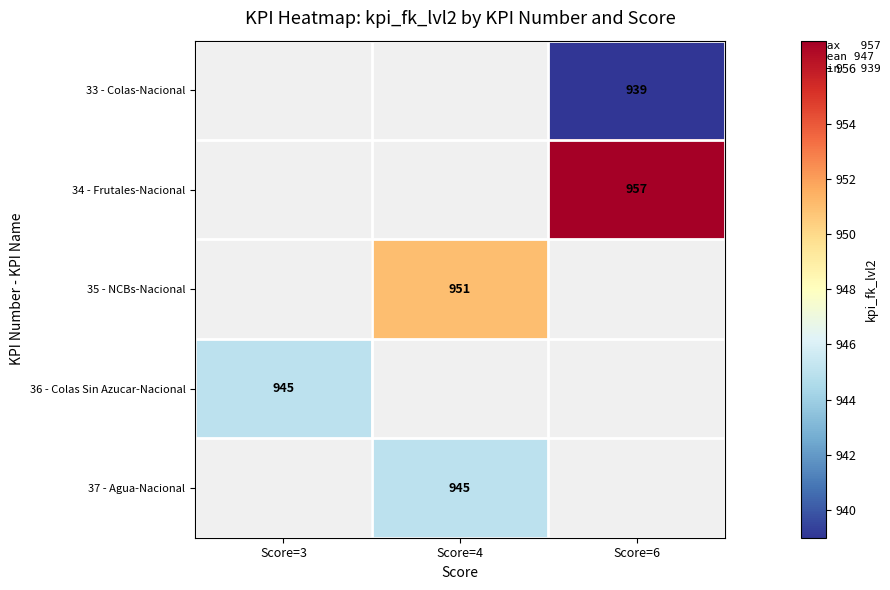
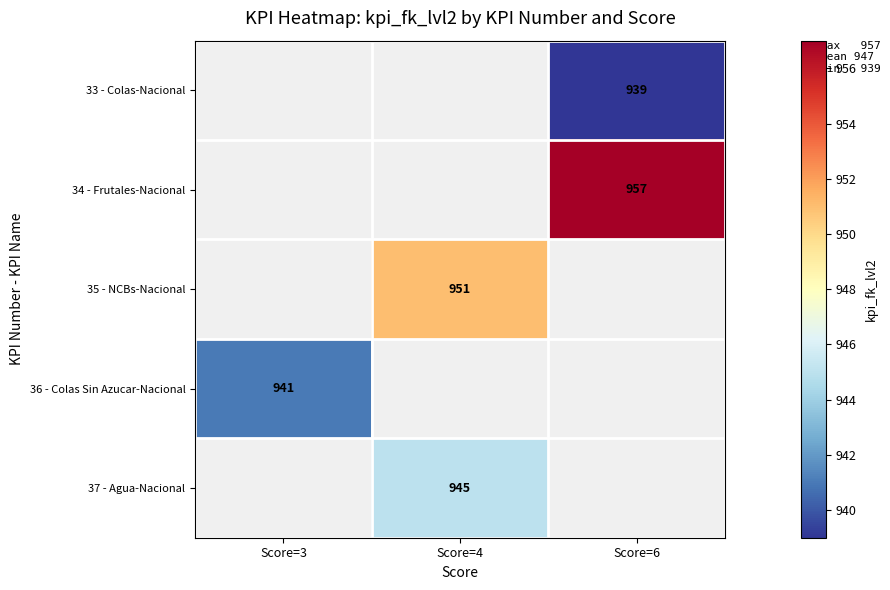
36 - Colas Sin Azucar-Nacional, Score=3: 945 -> 941
